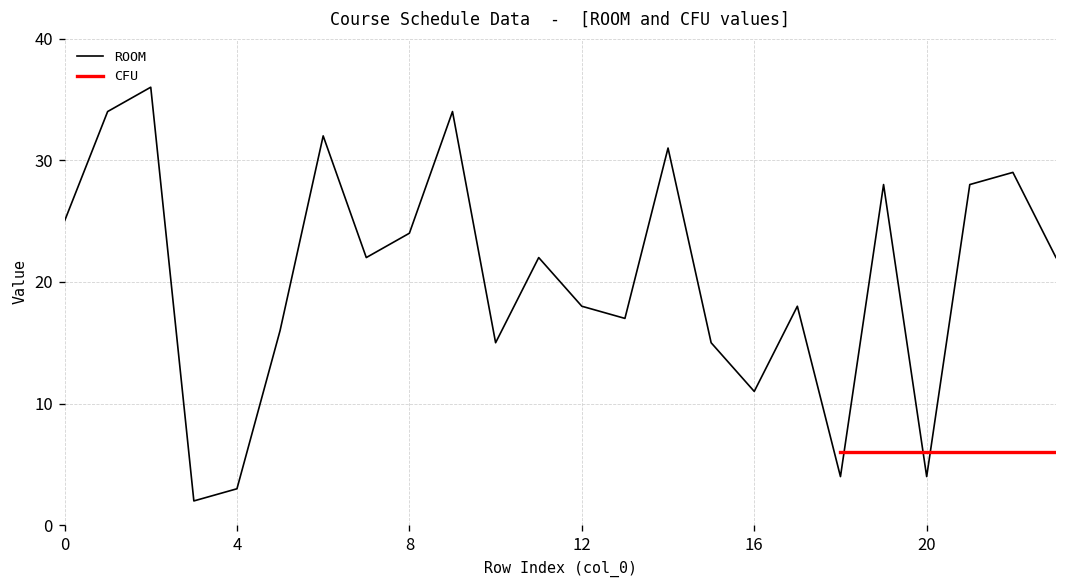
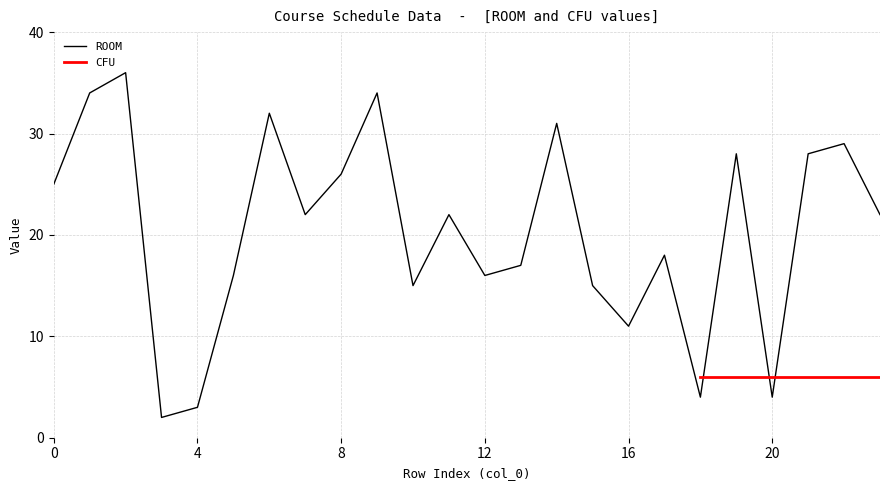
ROOM, 8: 24 -> 26
ROOM, 12: 18 -> 16
